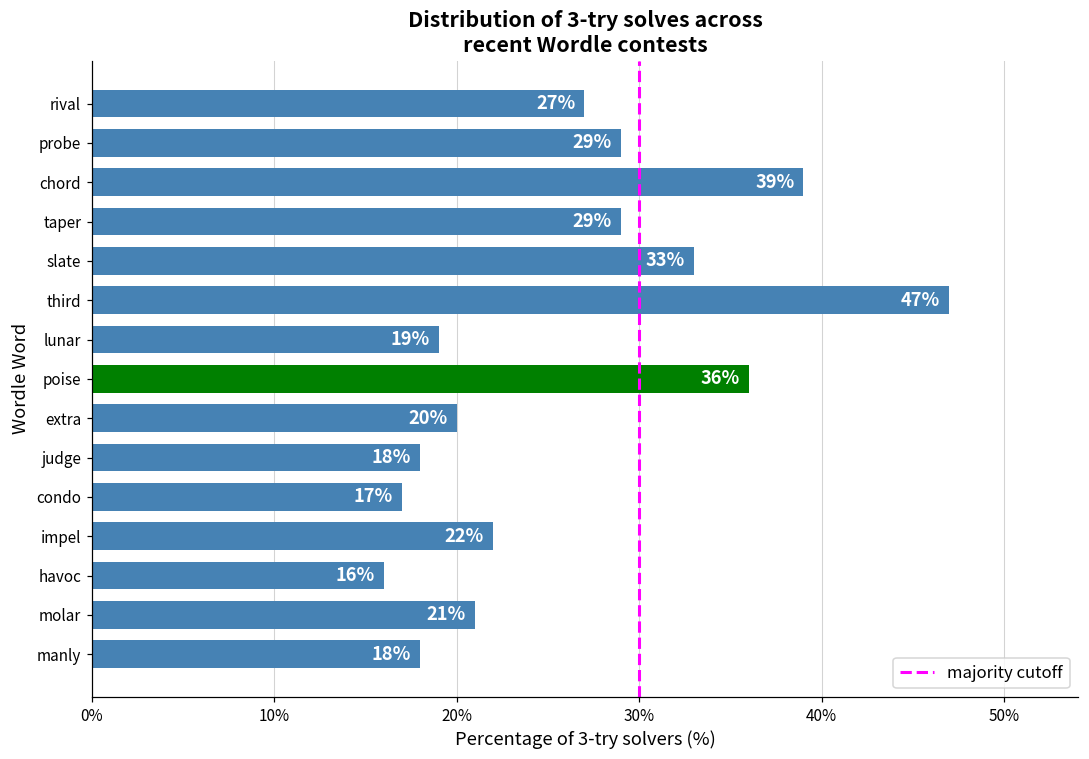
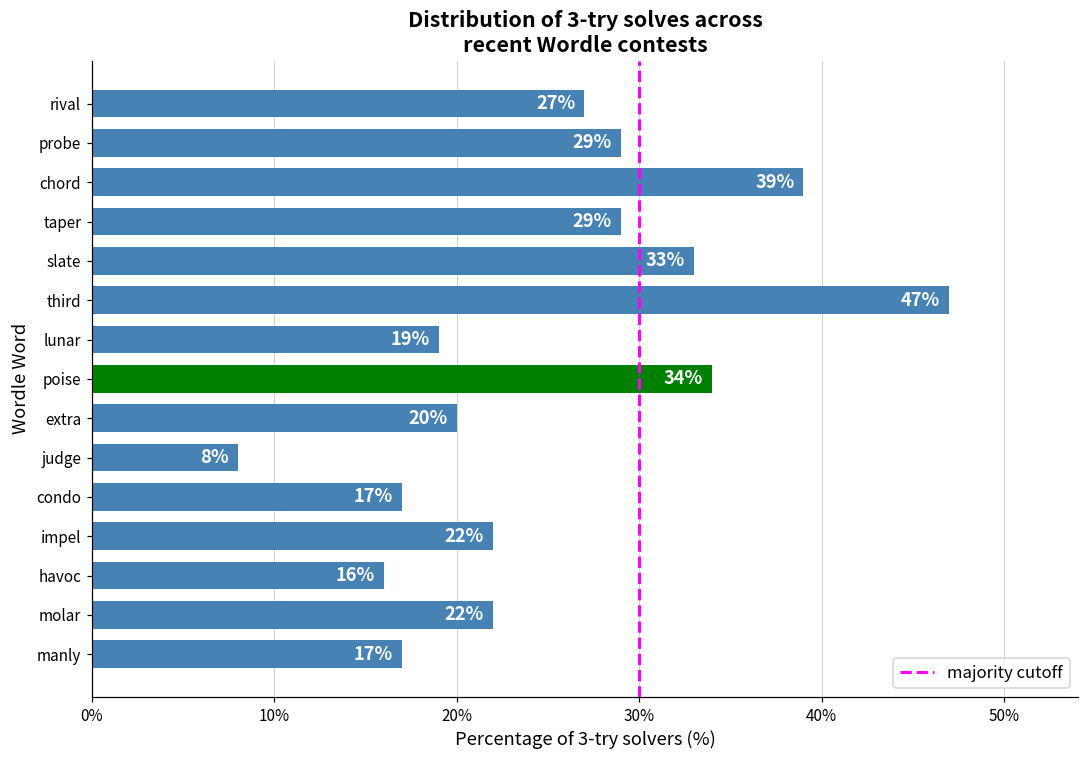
poise: 36% -> 34%
judge: 18% -> 8%
molar: 21% -> 22%
manly: 18% -> 17%
